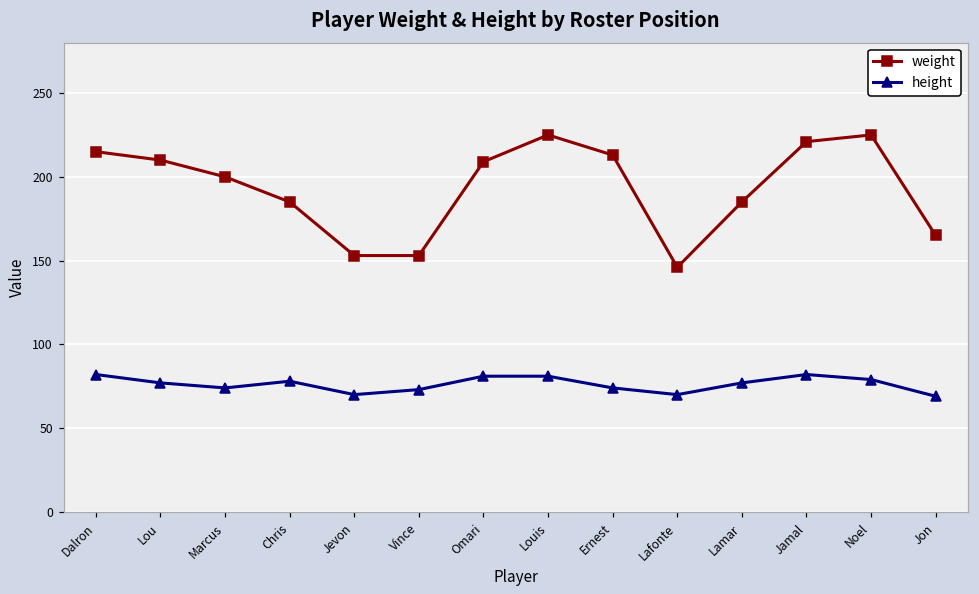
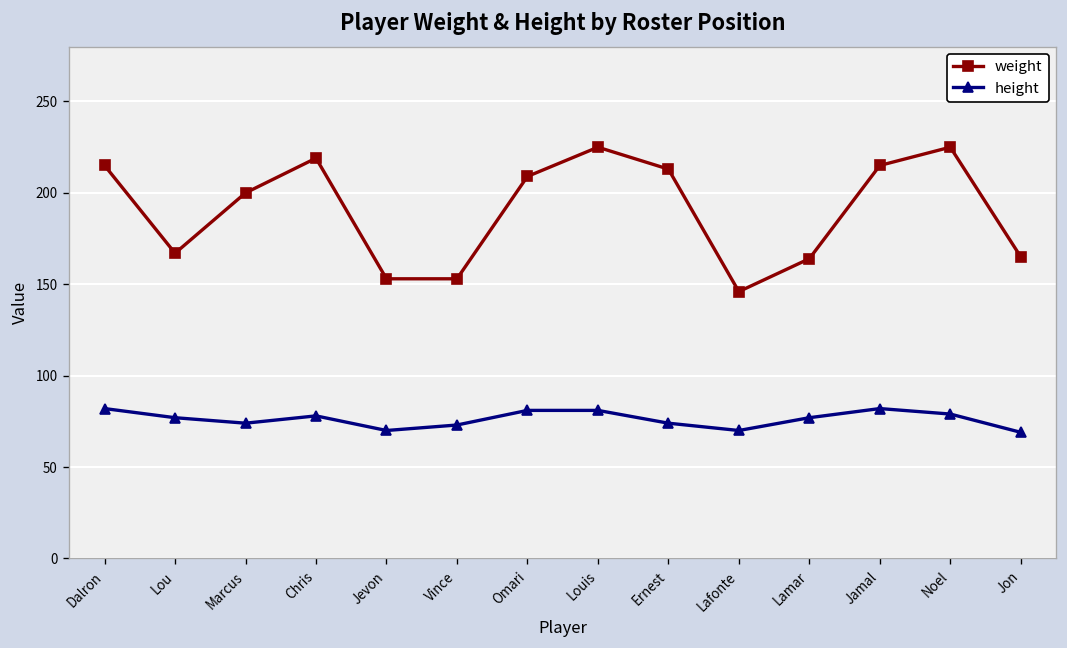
weight, Lou: 210 -> 167
weight, Chris: 185 -> 219
weight, Lamar: 185 -> 164
weight, Jamal: 221 -> 215
